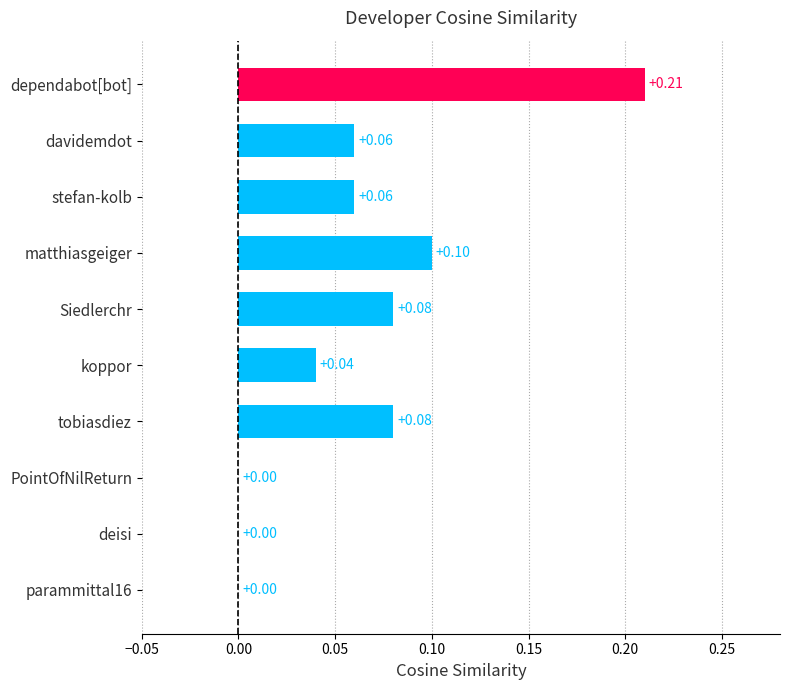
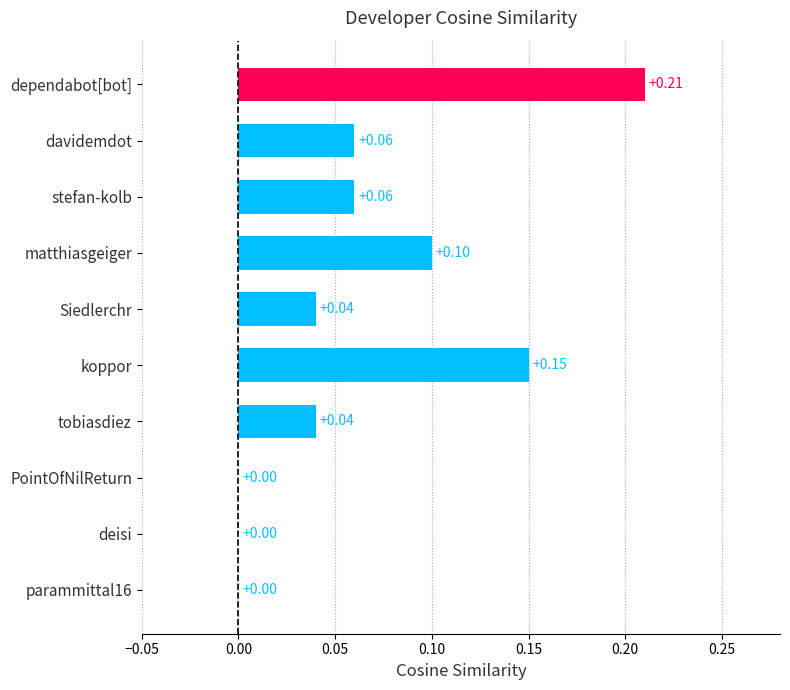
Siedlerchr: +0.08 -> +0.04
koppor: +0.04 -> +0.15
tobiasdiez: +0.08 -> +0.04
